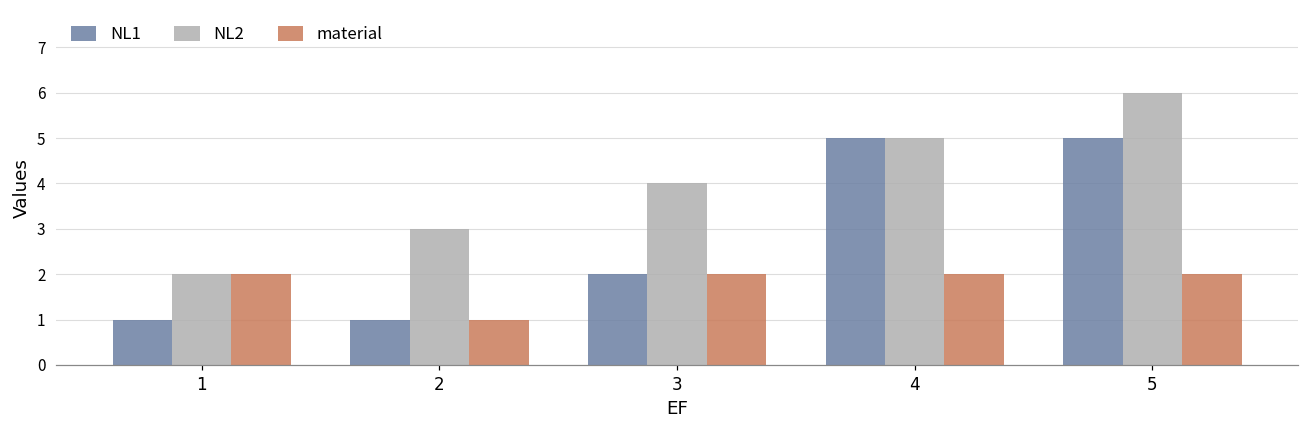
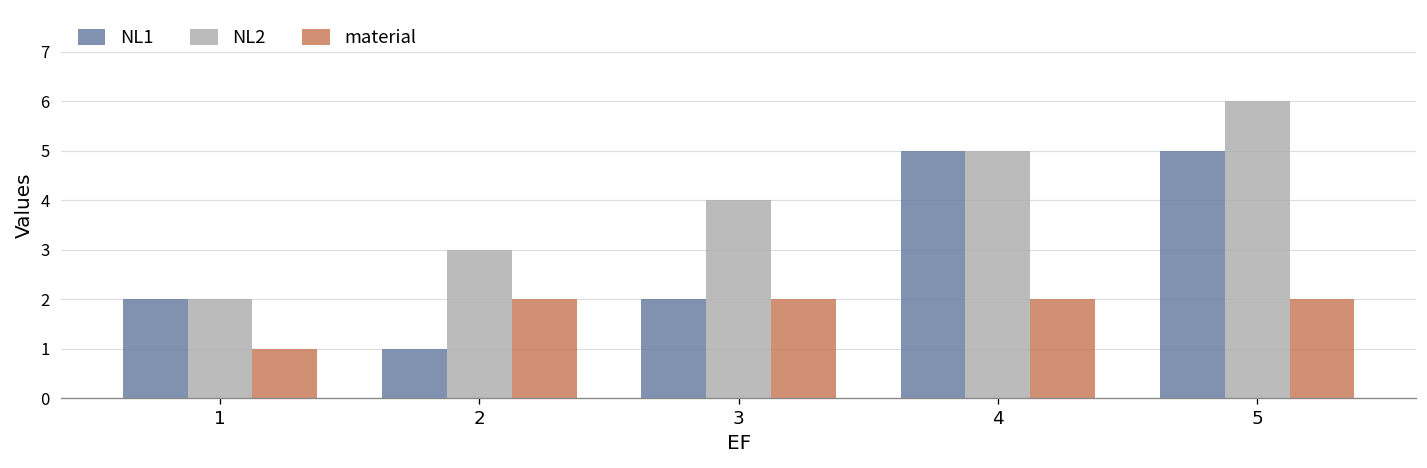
NL1, 1: 1 -> 2
material, 1: 2 -> 1
material, 2: 1 -> 2
